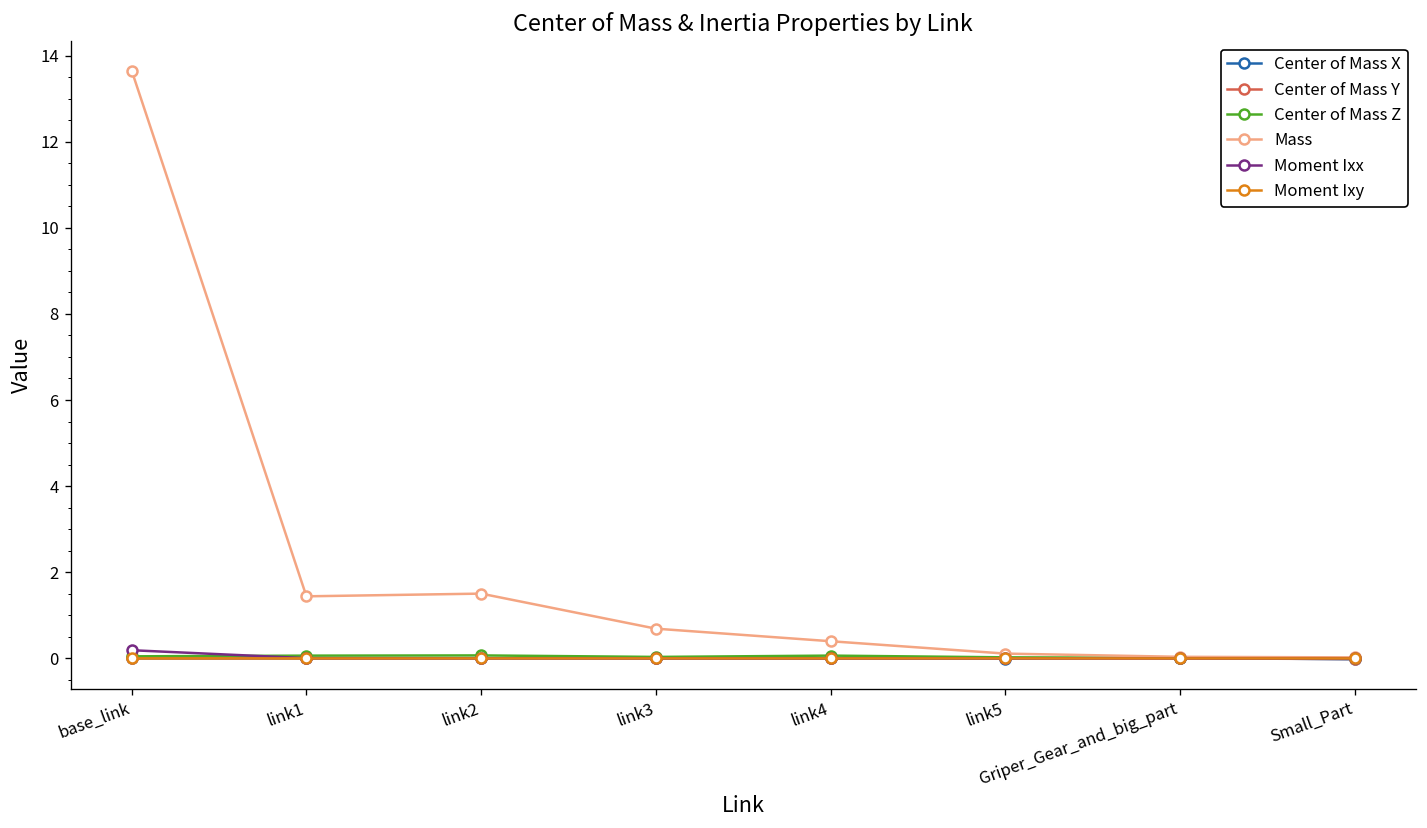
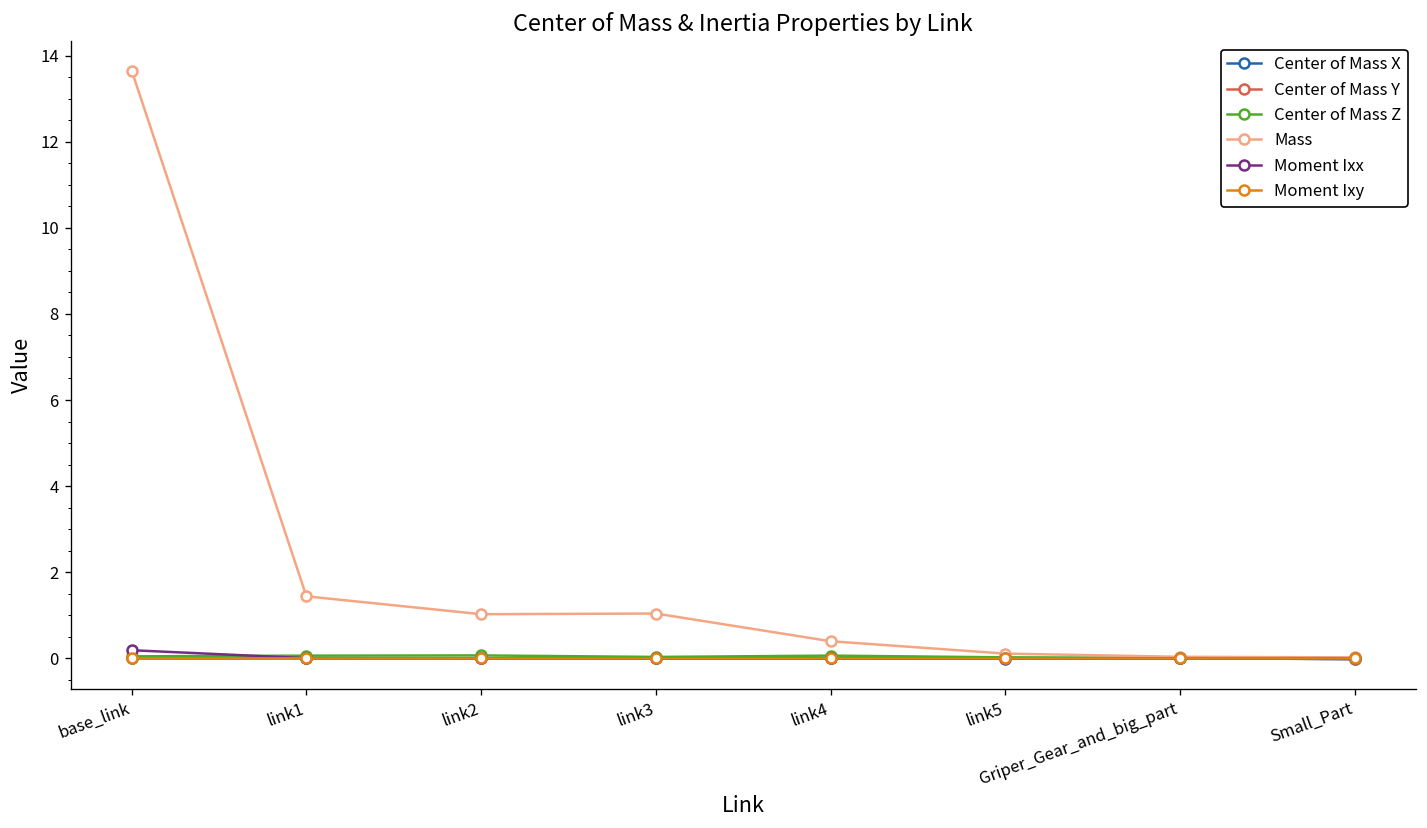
Mass, link2: 1.5 -> 1.0
Mass, link3: 0.7 -> 1.0
